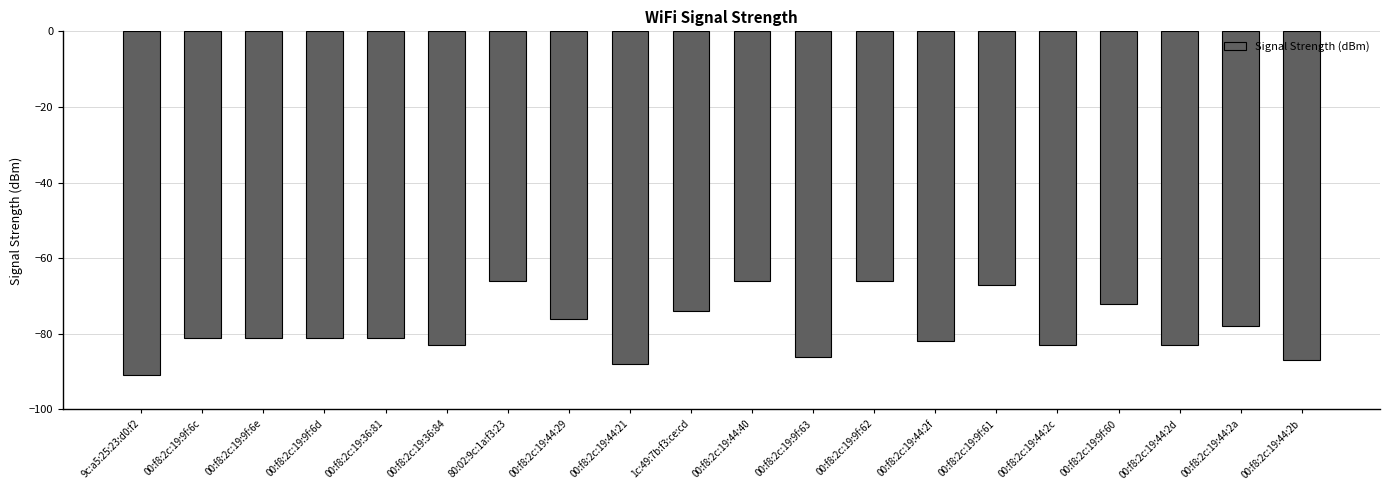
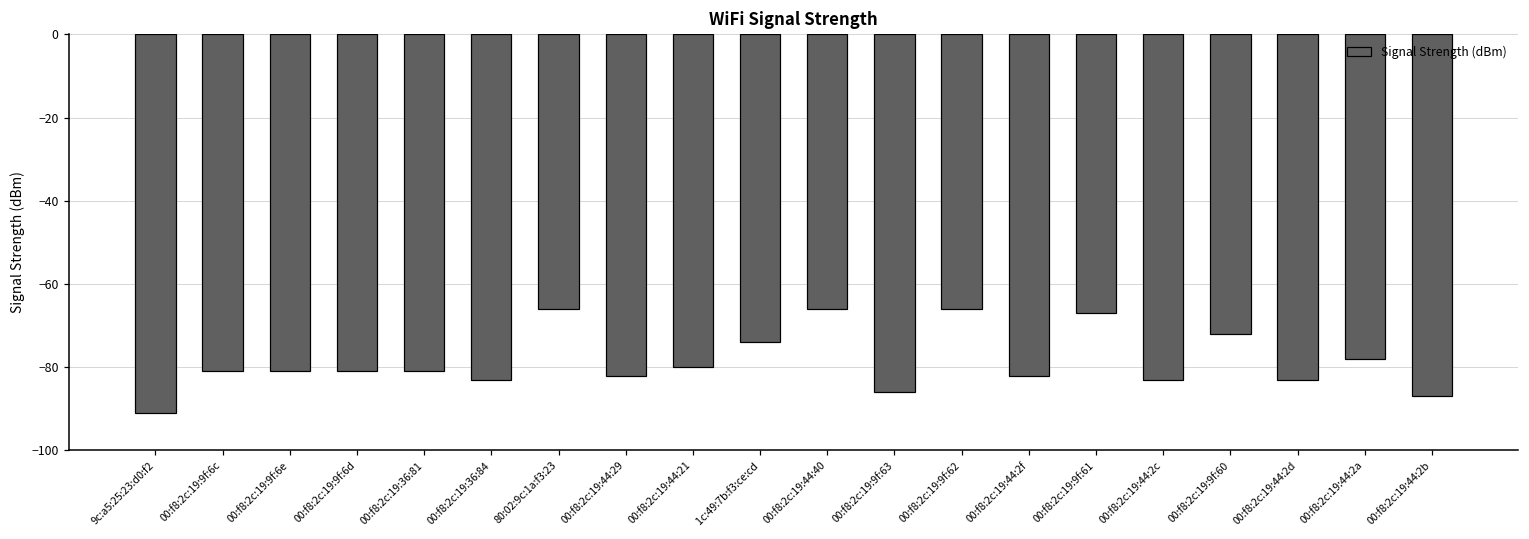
00:f8:2c:19:44:29: -76 -> -82
00:f8:2c:19:44:21: -88 -> -80
